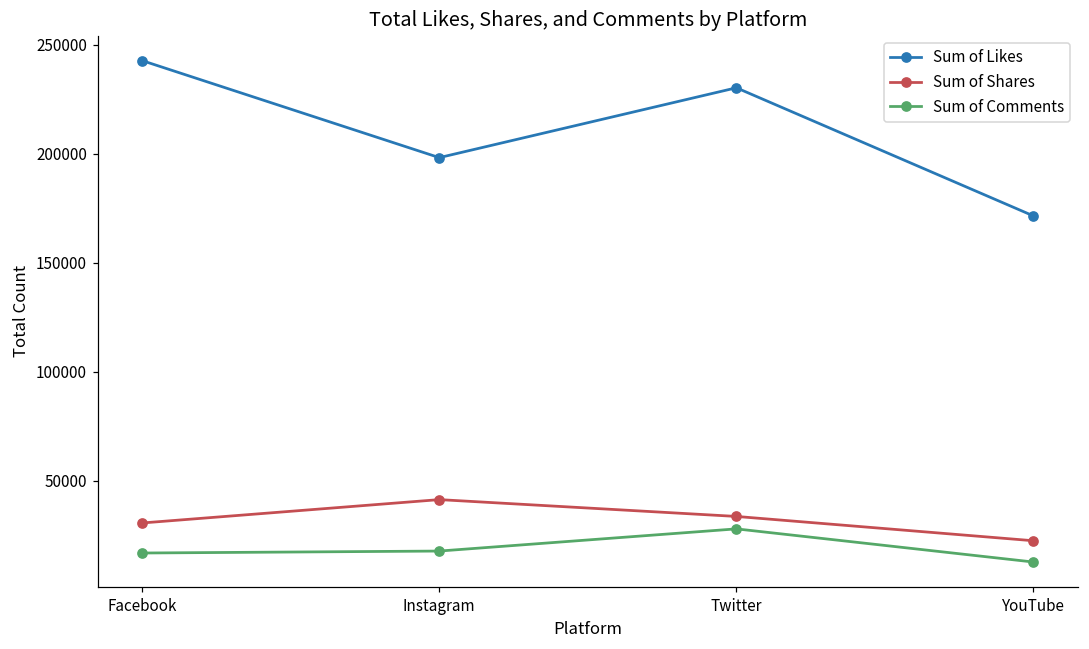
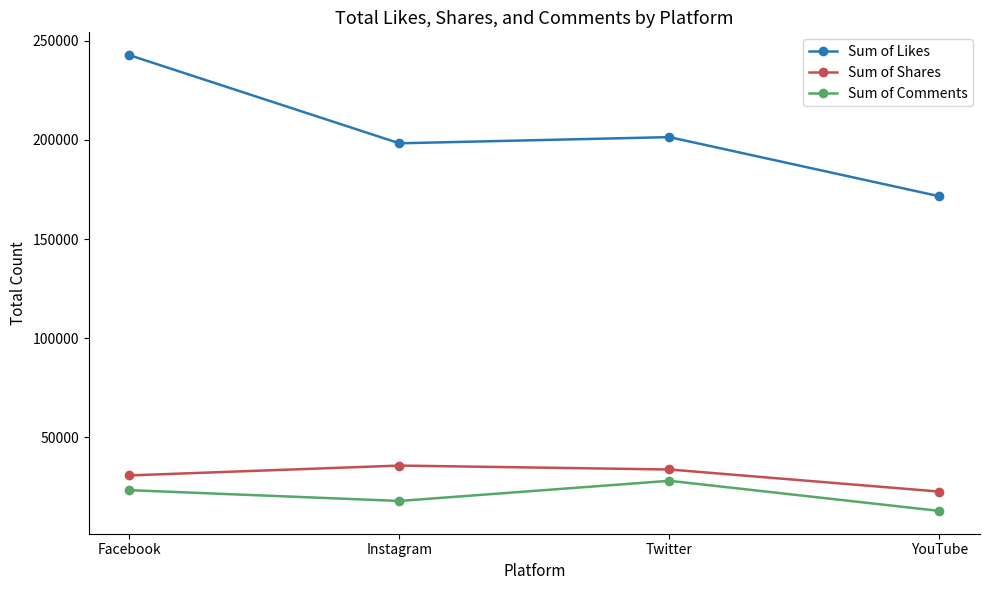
Sum of Comments, Facebook: 17000 -> 23000
Sum of Shares, Instagram: 41000 -> 36000
Sum of Likes, Twitter: 230000 -> 201000
